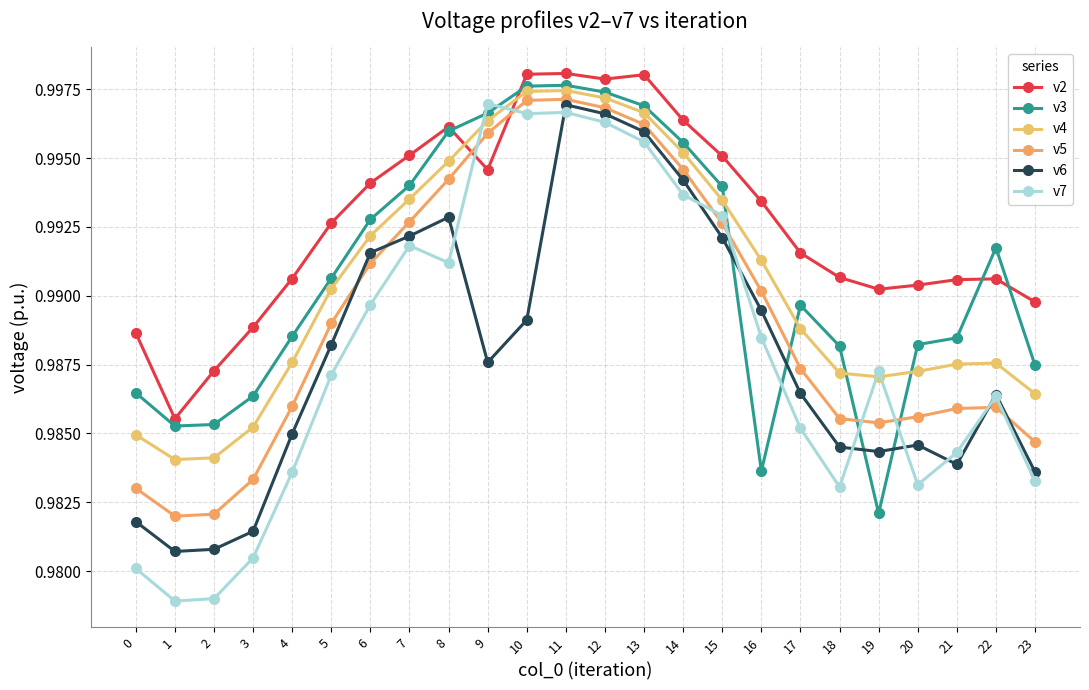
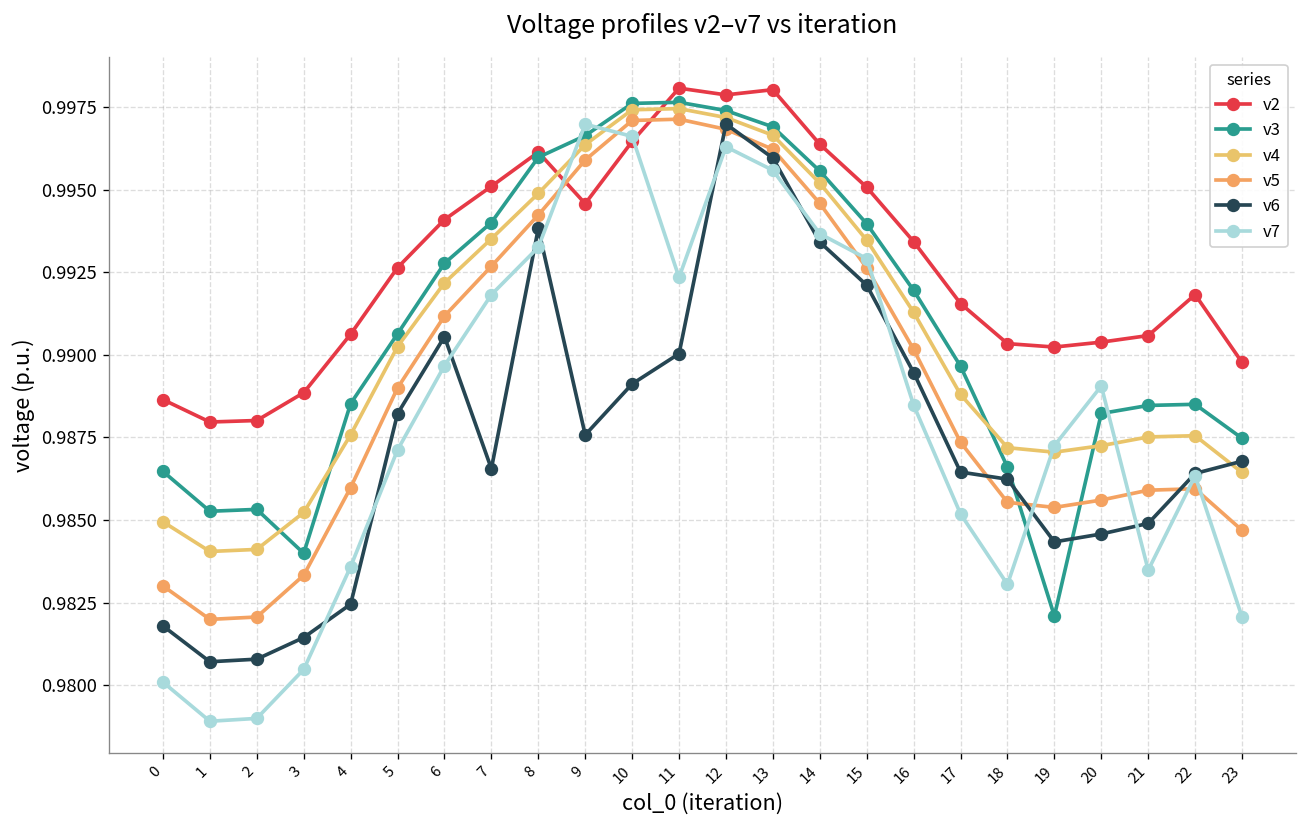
v2, 1: 0.9855 -> 0.9880
v2, 2: 0.9873 -> 0.9880
v3, 3: 0.9864 -> 0.9840
v6, 4: 0.9850 -> 0.9825
v6, 6: 0.9916 -> 0.9906
v6, 7: 0.9922 -> 0.9866
v6, 8: 0.9929 -> 0.9938
v7, 8: 0.9912 -> 0.9933
v2, 10: 0.9980 -> 0.9965
v6, 11: 0.9969 -> 0.9900
v7, 11: 0.9967 -> 0.9923
v6, 12: 0.9966 -> 0.9970
v6, 14: 0.9942 -> 0.9934
v3, 16: 0.9836 -> 0.9920
v2, 18: 0.9907 -> 0.9903
v3, 18: 0.9882 -> 0.9866
v6, 18: 0.9845 -> 0.9862
v7, 20: 0.9831 -> 0.9891
v6, 21: 0.9839 -> 0.9849
v7, 21: 0.9843 -> 0.9835
v2, 22: 0.9906 -> 0.9918
v3, 22: 0.9917 -> 0.9885
v6, 23: 0.9836 -> 0.9868
v7, 23: 0.9833 -> 0.9821
